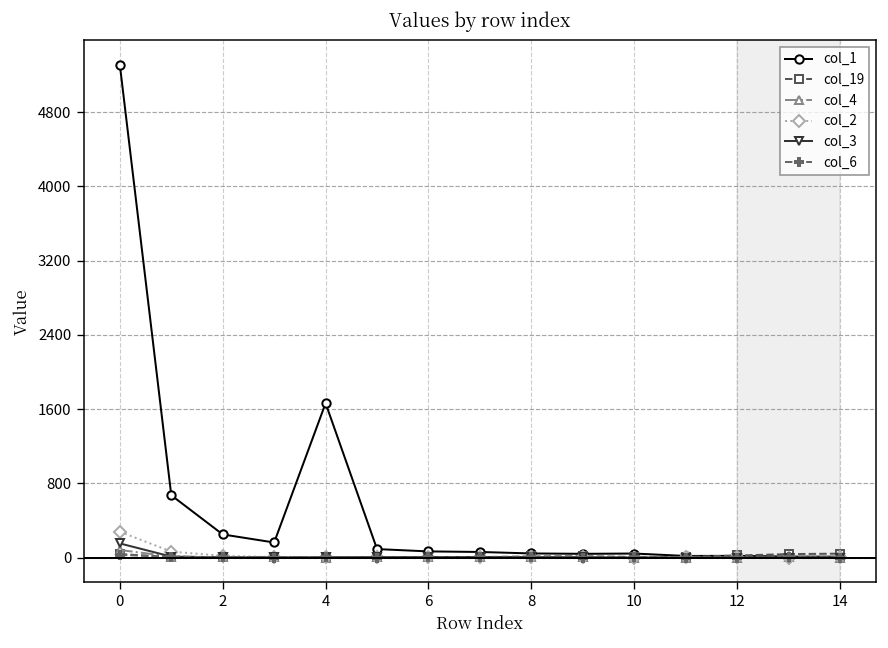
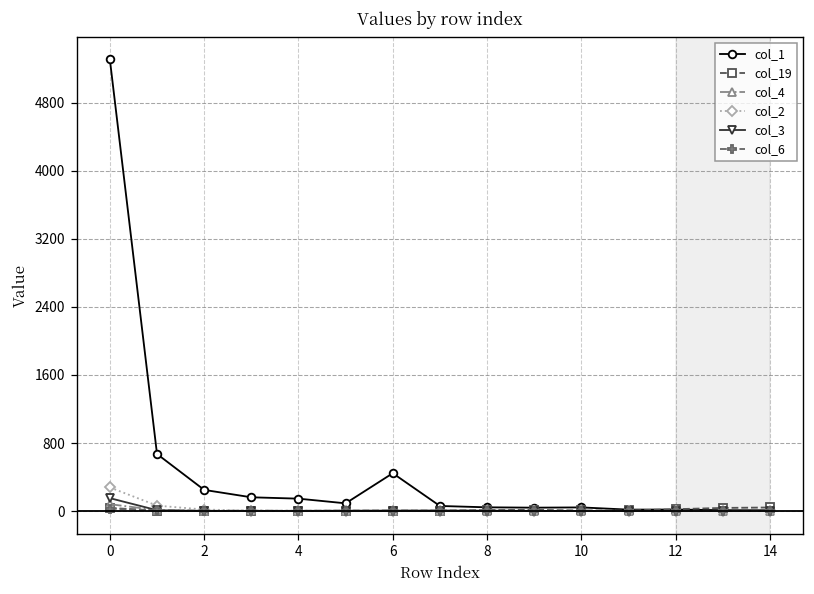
col_1, 4: 1700 -> 100
col_1, 6: 100 -> 400
